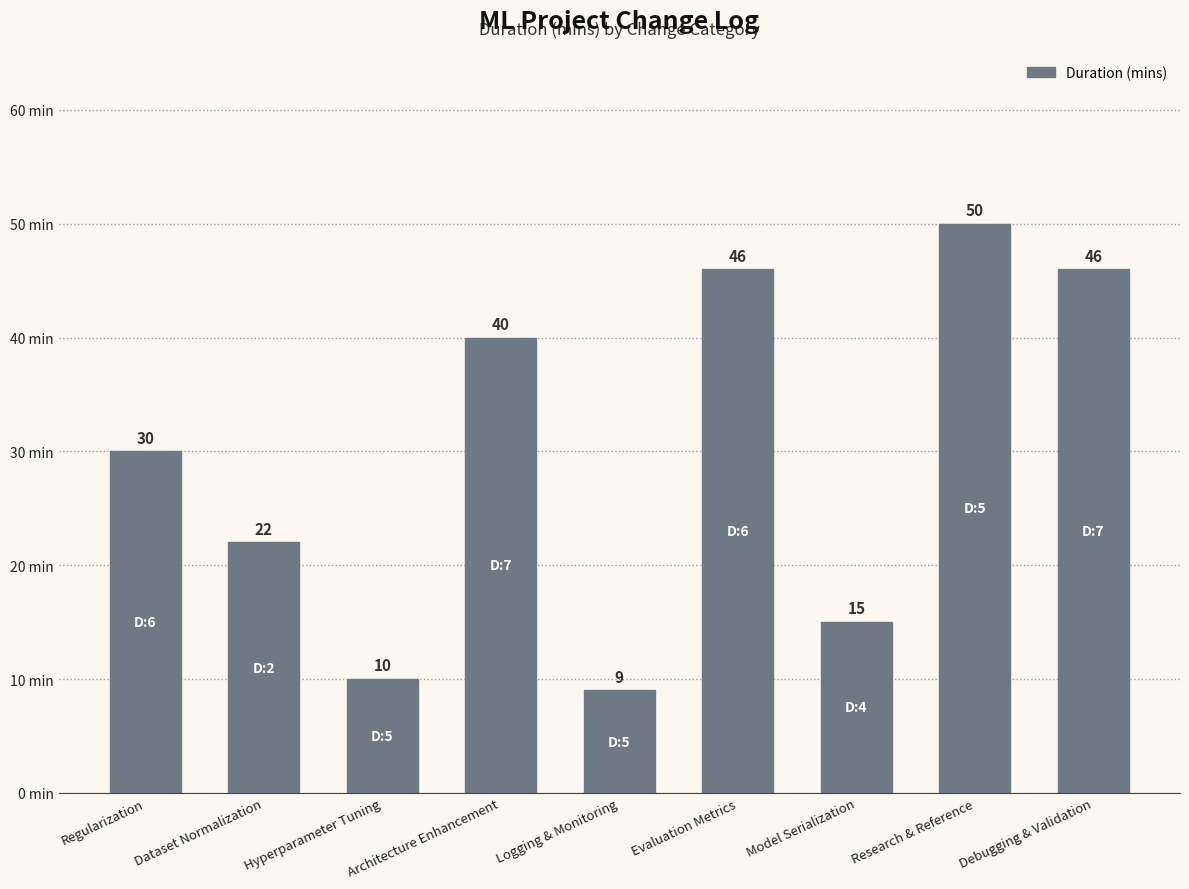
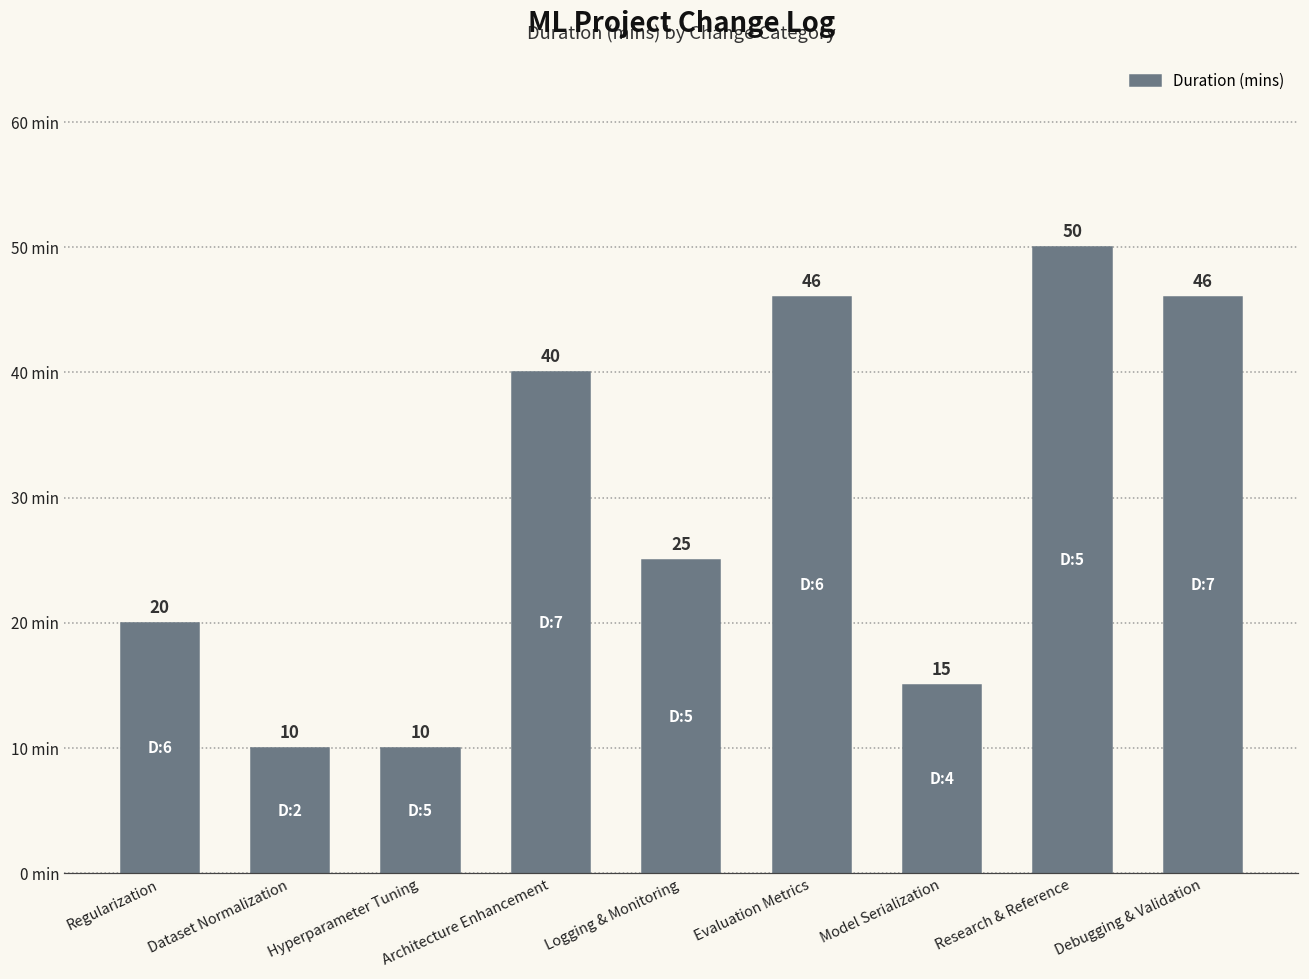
Regularization: 30 -> 20
Dataset Normalization: 22 -> 10
Logging & Monitoring: 9 -> 25
